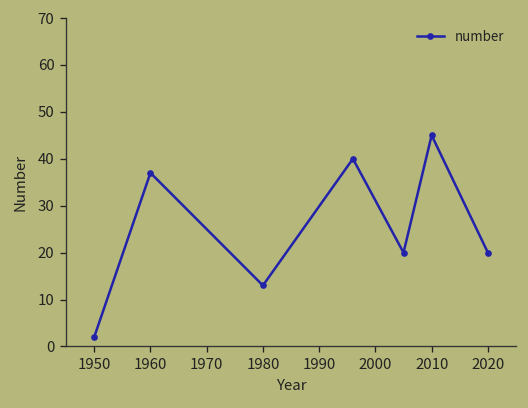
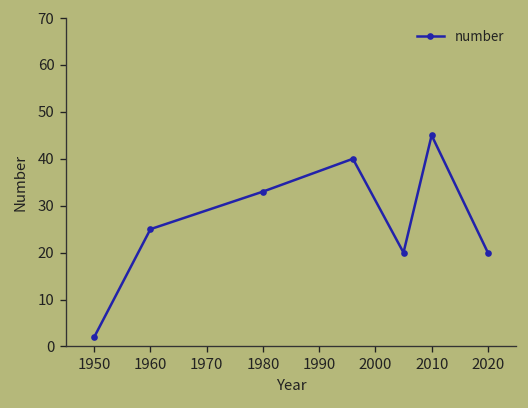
1960: 37 -> 25
1980: 13 -> 33
